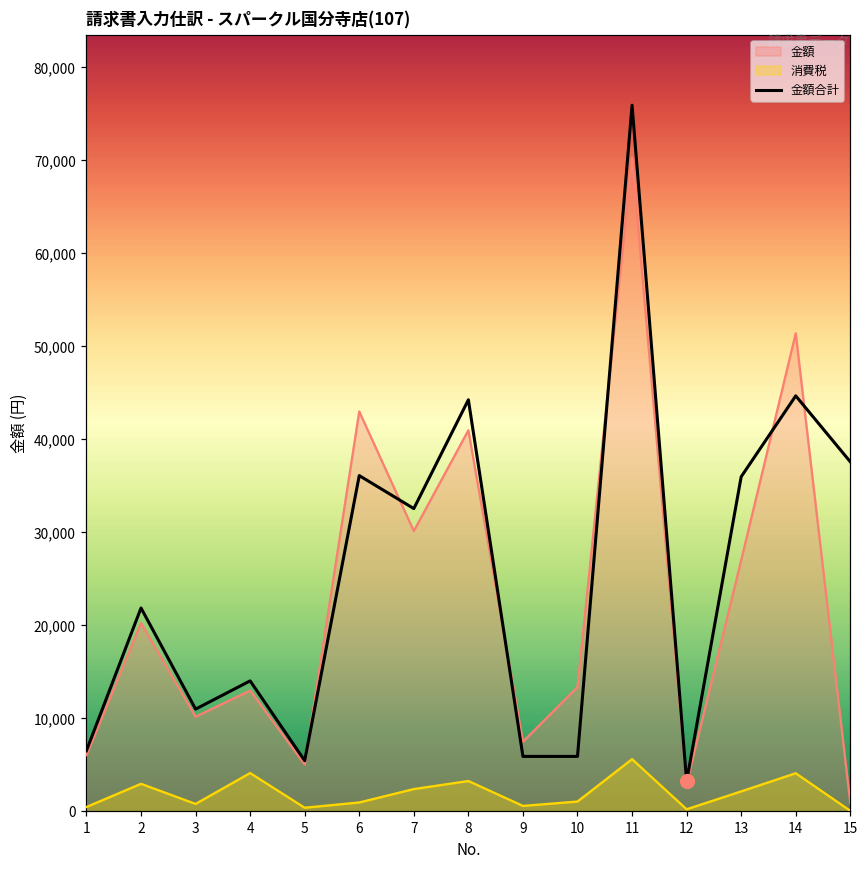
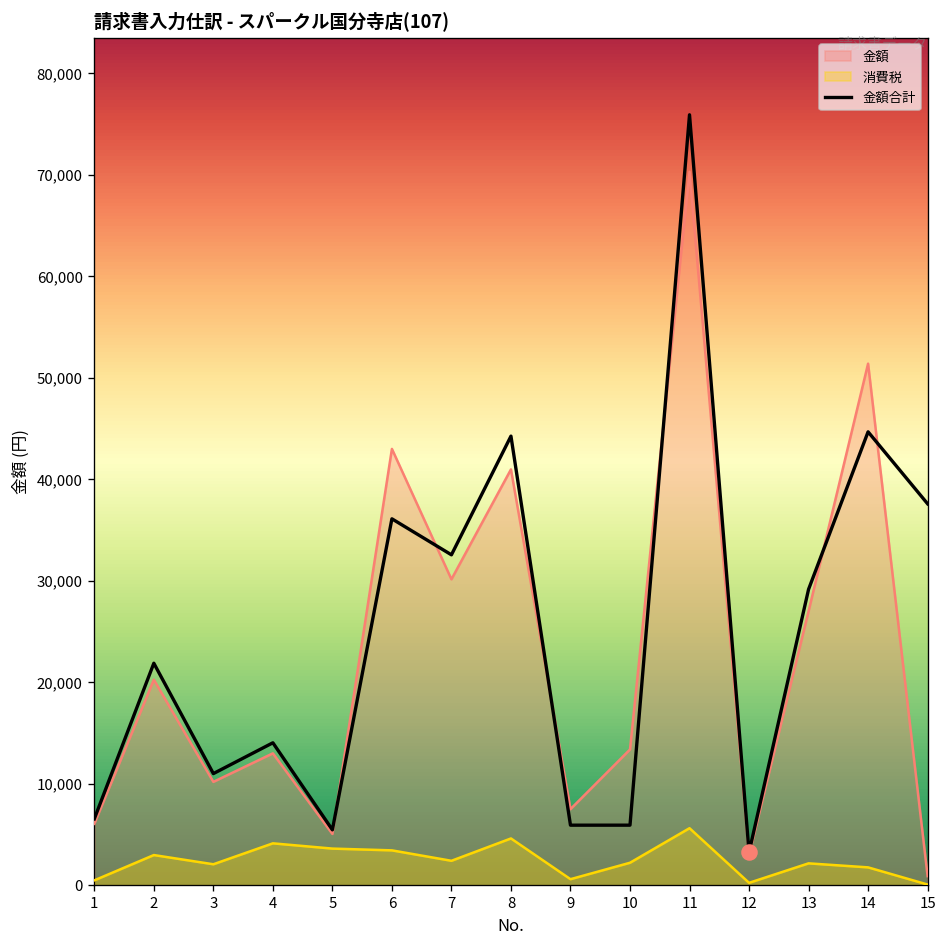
消費税, 3: 1,000 -> 2,000
消費税, 5: 0 -> 4,000
消費税, 6: 1,000 -> 3,000
消費税, 8: 3,000 -> 5,000
消費税, 10: 1,000 -> 2,000
金額合計, 13: 36,000 -> 29,000
消費税, 14: 4,000 -> 2,000
